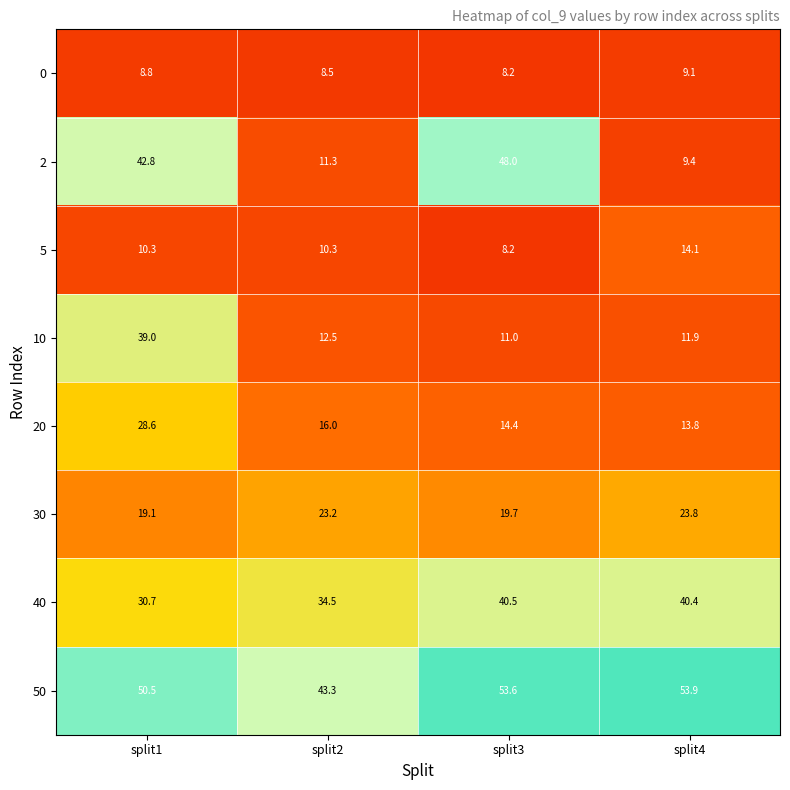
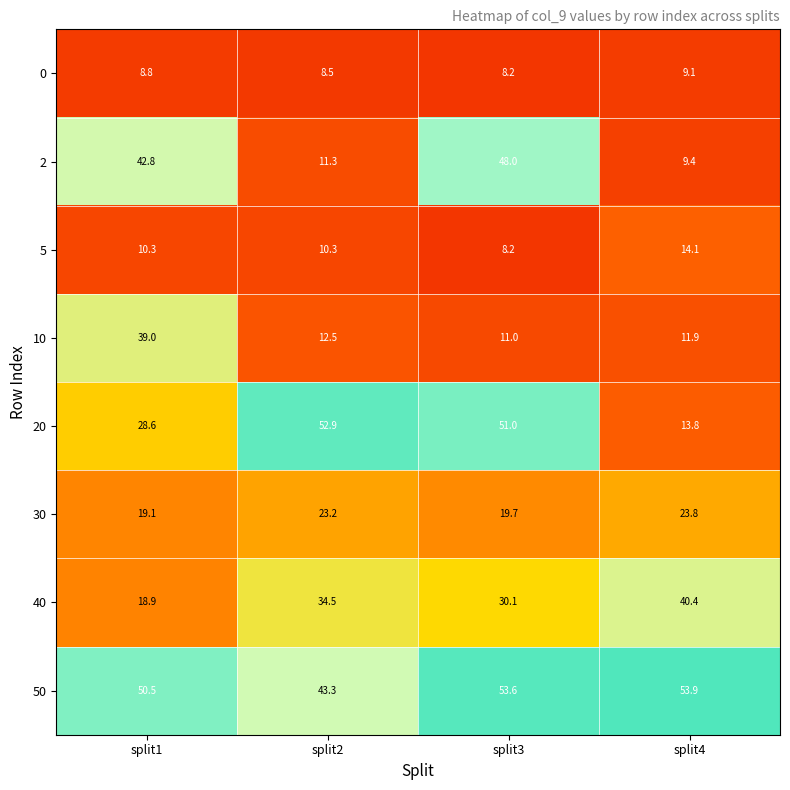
20, split2: 16.0 -> 52.9
20, split3: 14.4 -> 51.0
40, split1: 30.7 -> 18.9
40, split3: 40.5 -> 30.1
